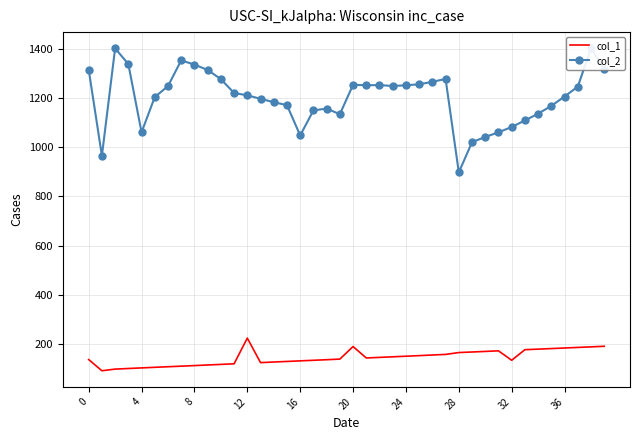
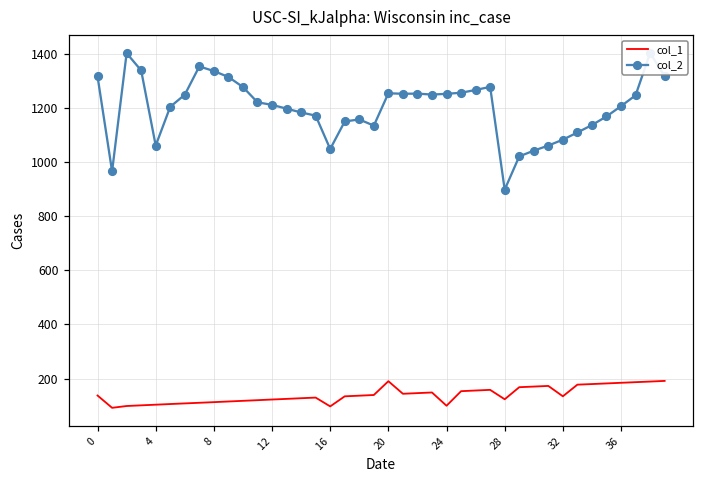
col_1, 12: 220 -> 120
col_1, 16: 130 -> 100
col_1, 24: 150 -> 100
col_1, 28: 170 -> 120
